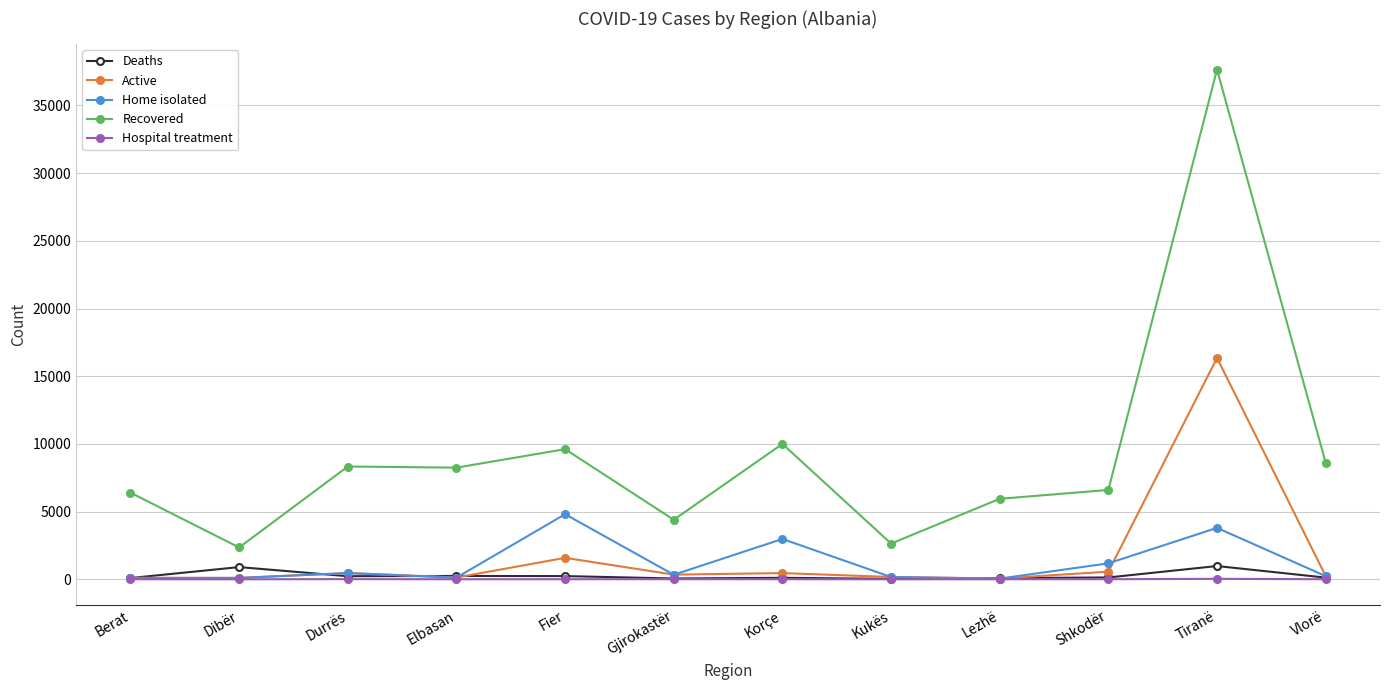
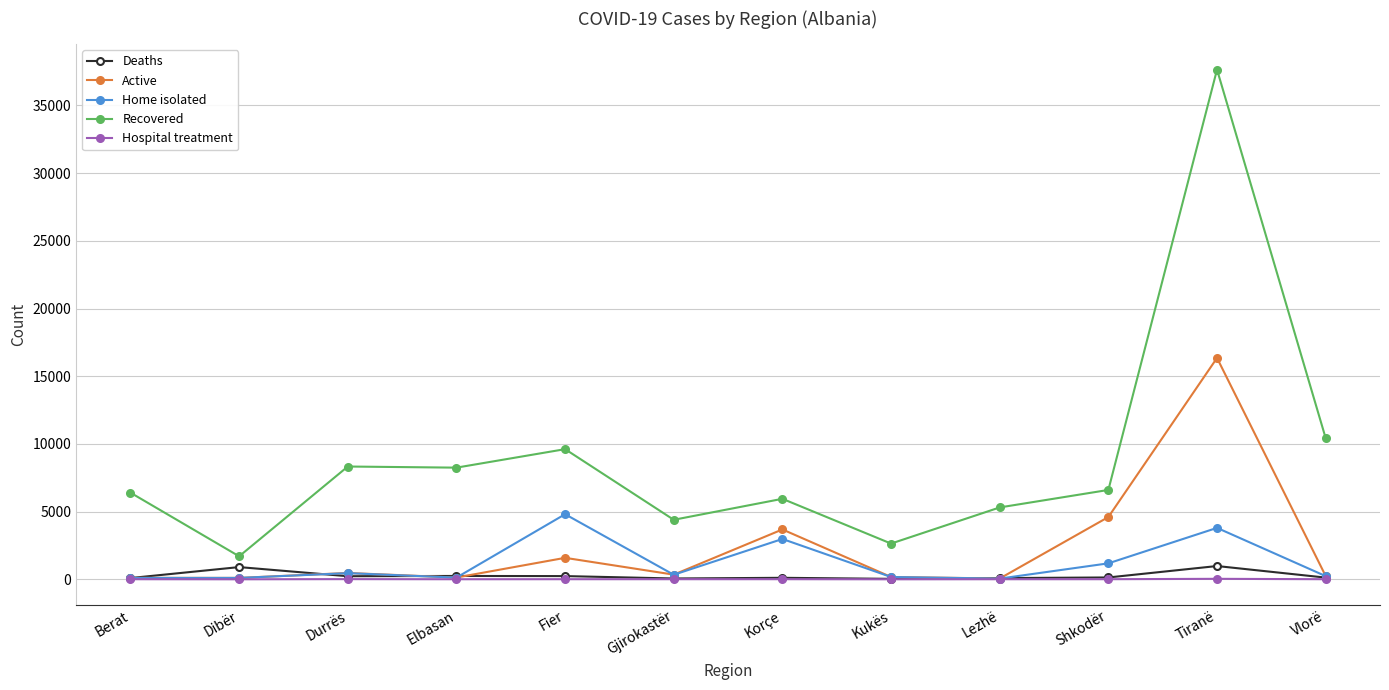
Recovered, Dibër: 2400 -> 1700
Active, Korçe: 500 -> 3700
Recovered, Korçe: 10000 -> 5900
Recovered, Lezhë: 5900 -> 5300
Active, Shkodër: 600 -> 4600
Recovered, Vlorë: 8600 -> 10400
